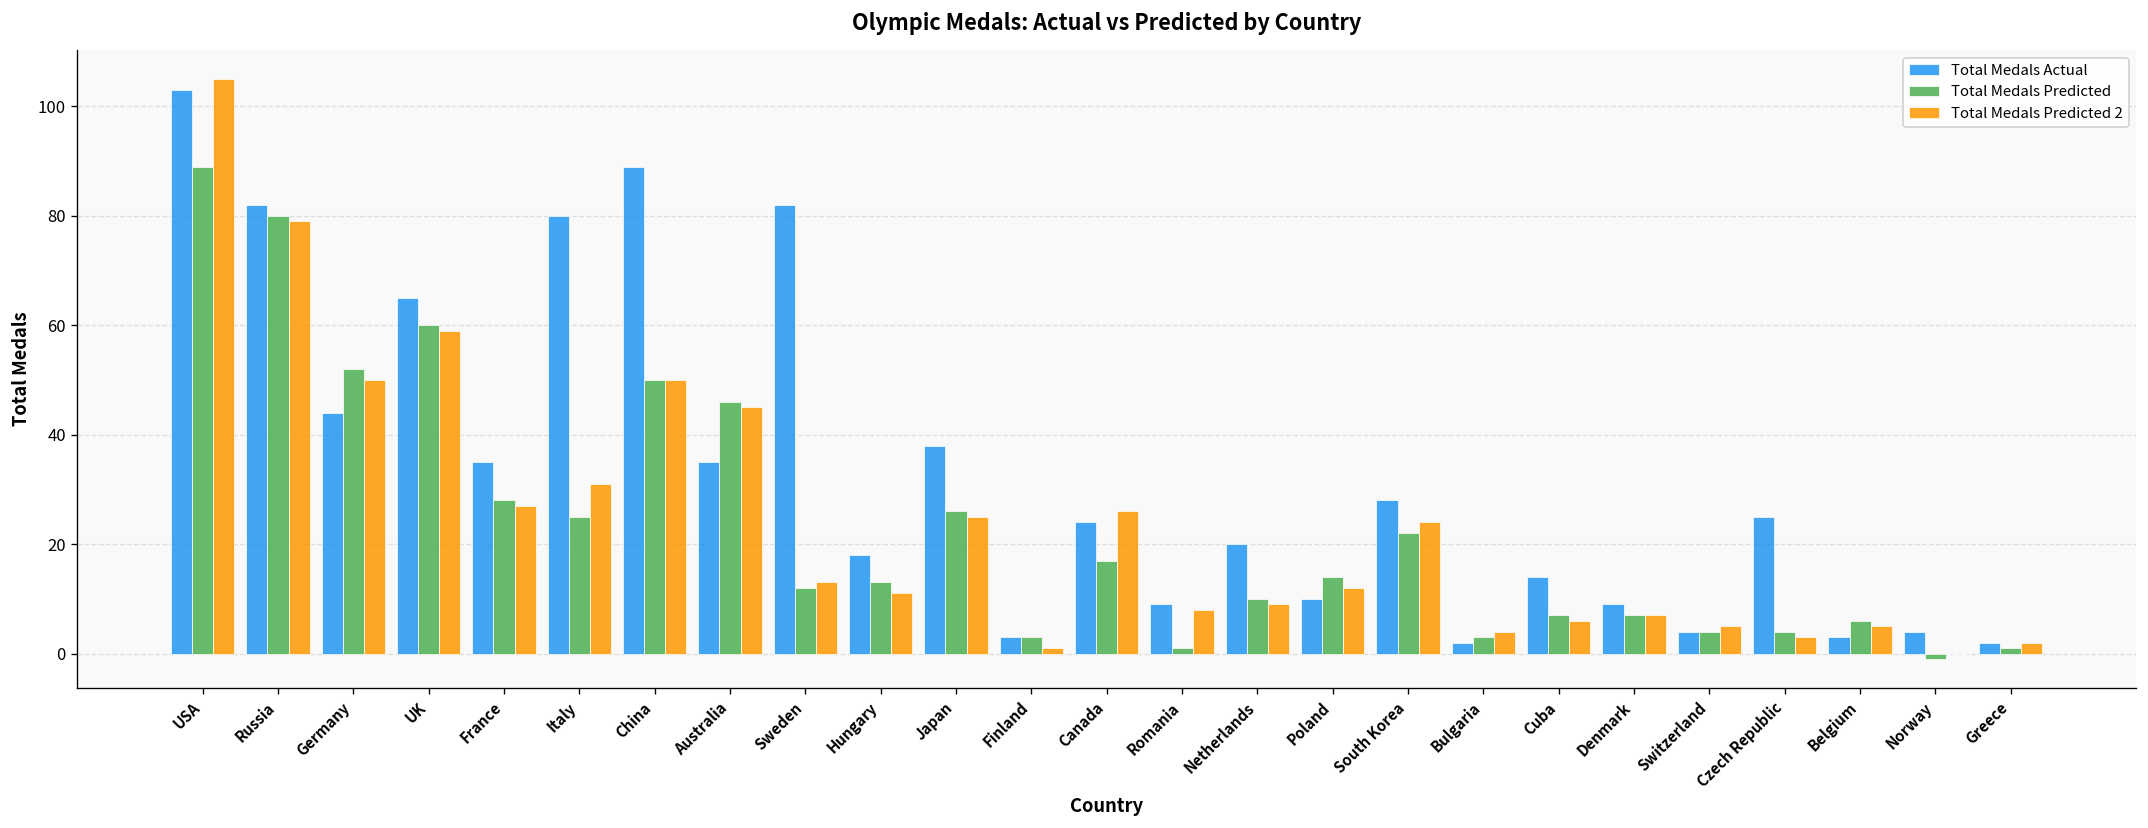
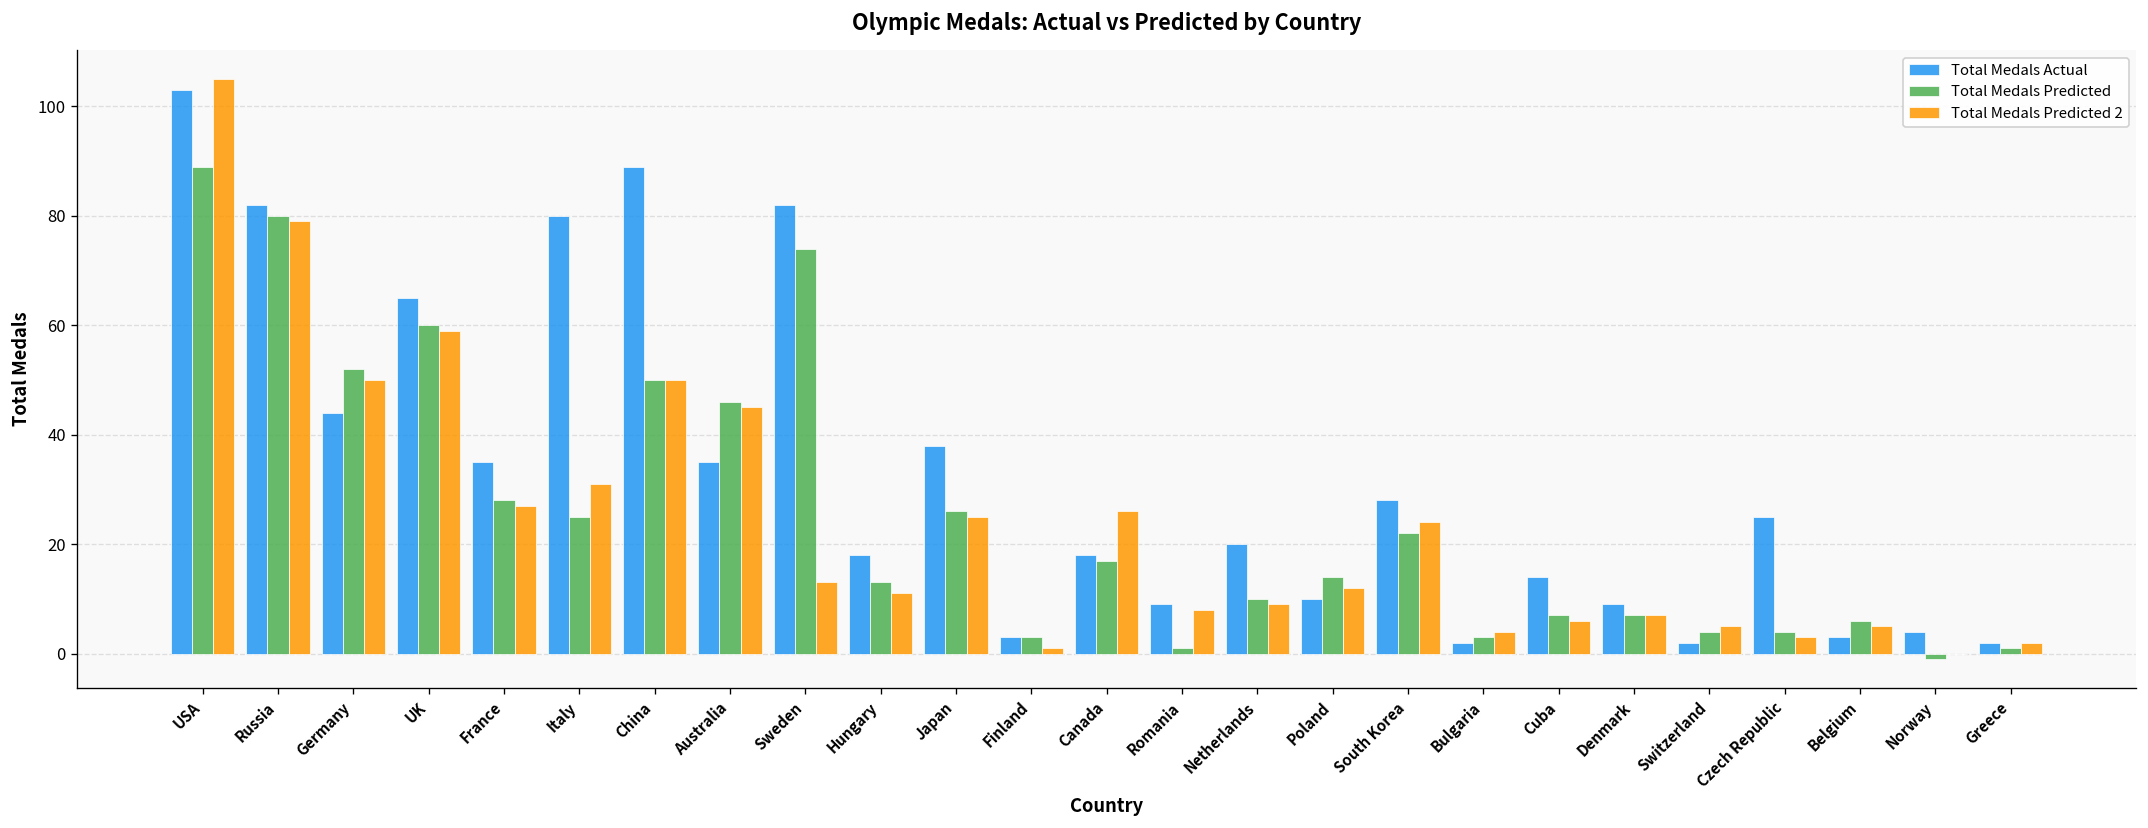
Total Medals Predicted, Sweden: 12 -> 74
Total Medals Actual, Canada: 24 -> 18
Total Medals Actual, Switzerland: 4 -> 2
